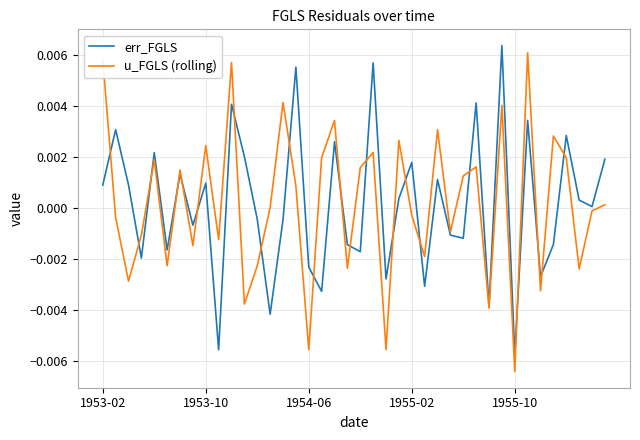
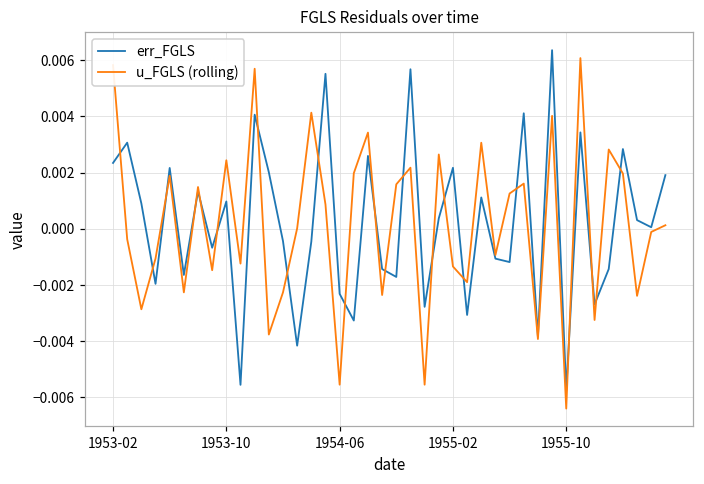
err_FGLS, 1953-02: 0.0009 -> 0.0023
err_FGLS, 1955-02: 0.0018 -> 0.0022
u_FGLS (rolling), 1955-02: -0.0003 -> -0.0013
